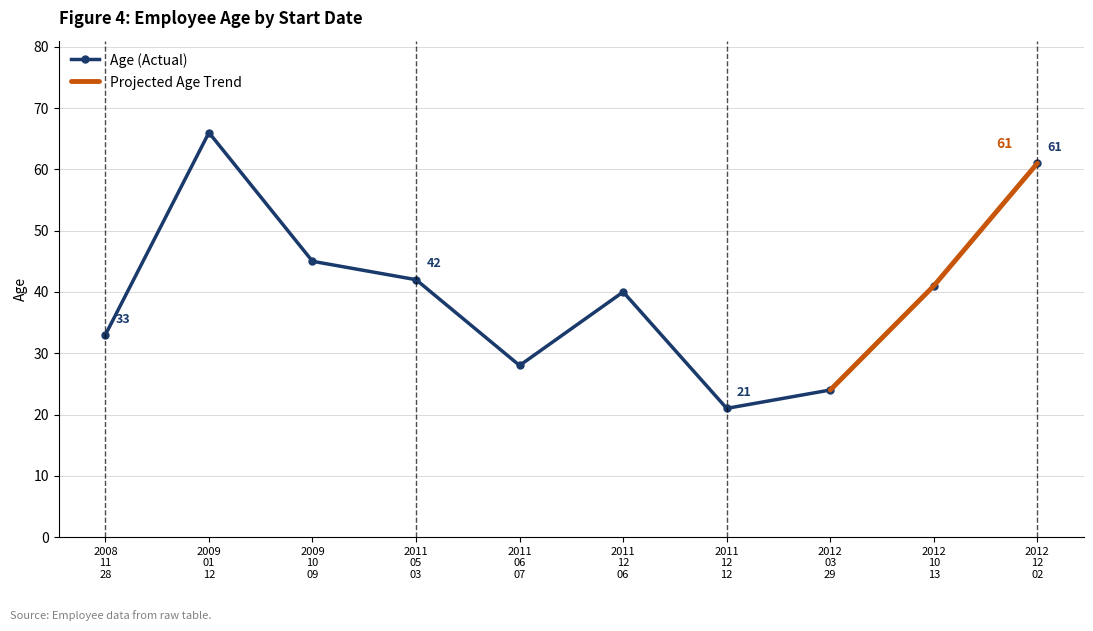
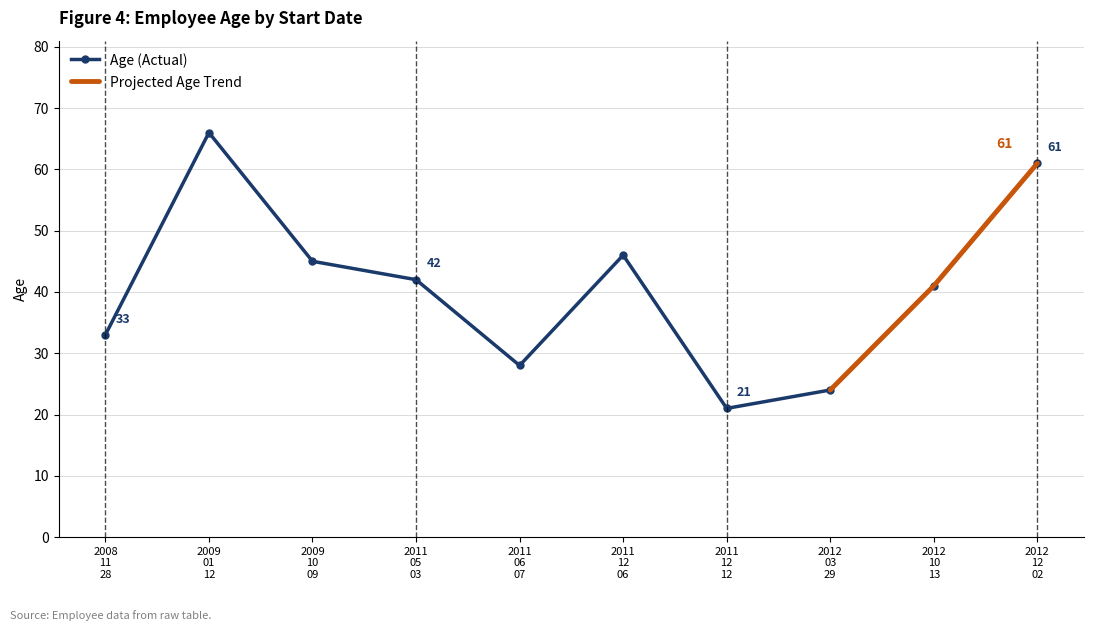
Age (Actual), 2011 12 06: 40 -> 46
